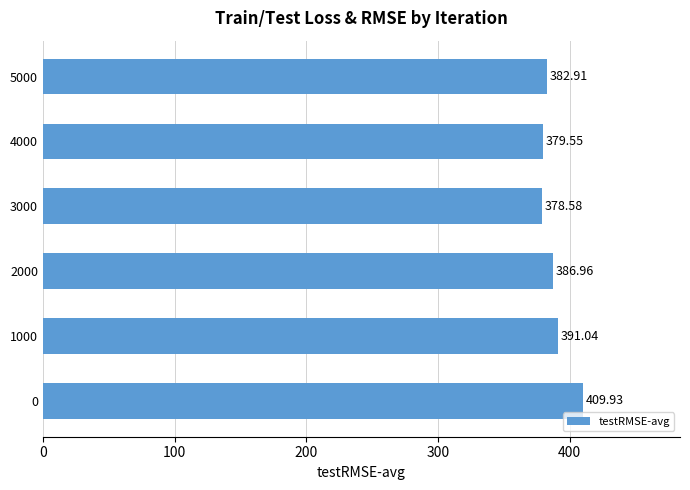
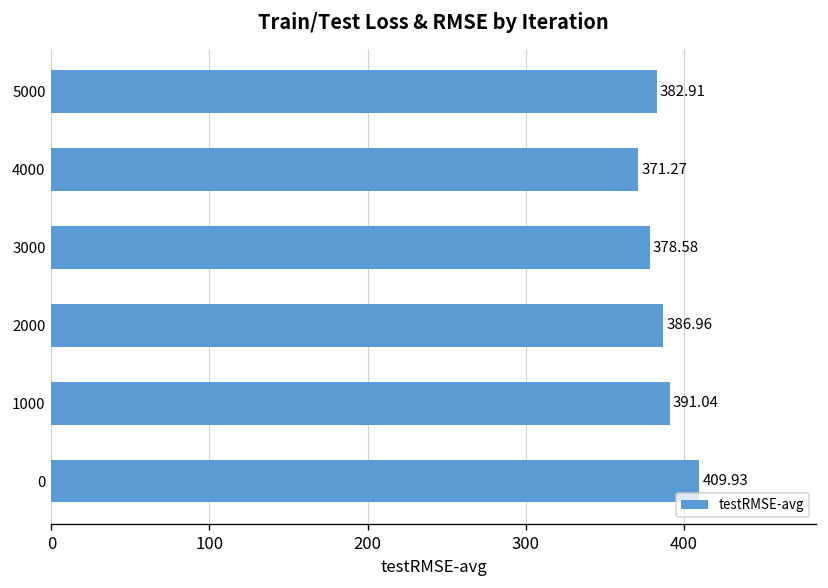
4000: 379.55 -> 371.27
